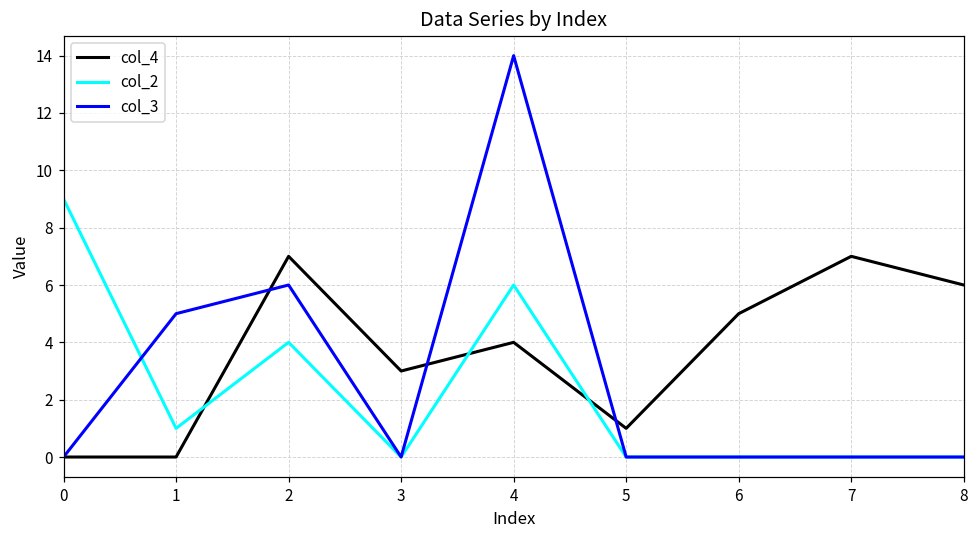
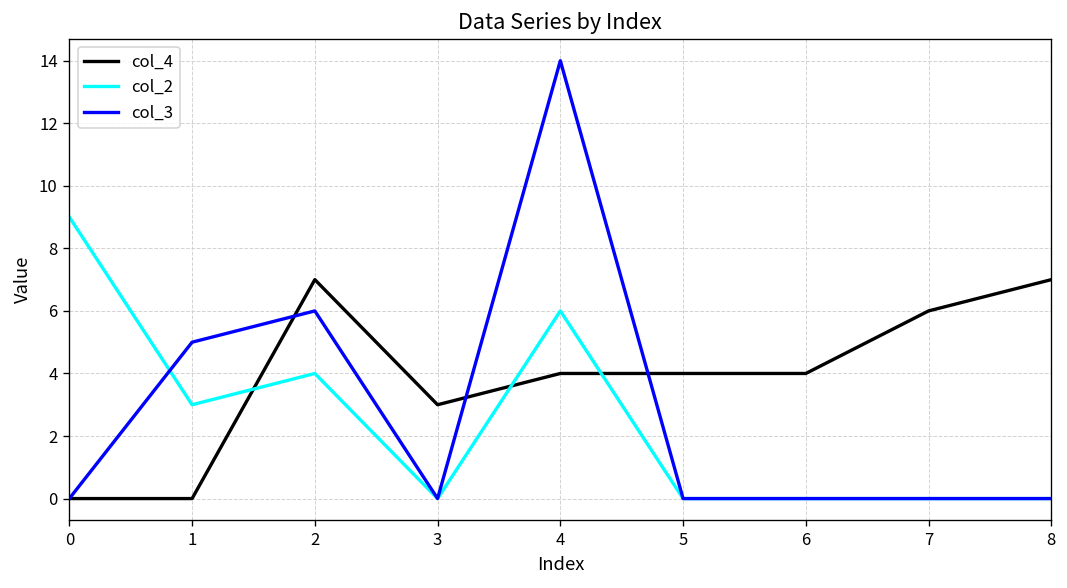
col_2, 1: 1 -> 3
col_4, 5: 1 -> 4
col_4, 6: 5 -> 4
col_4, 7: 7 -> 6
col_4, 8: 6 -> 7
